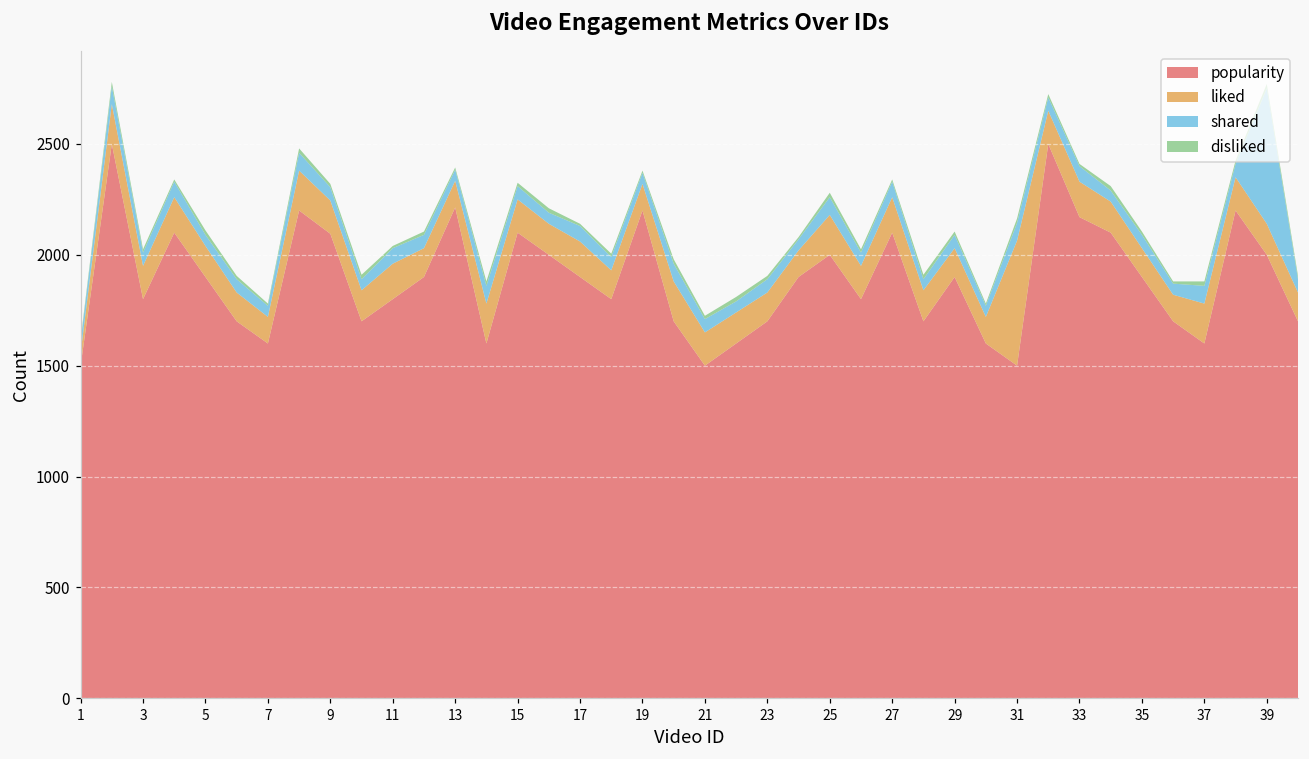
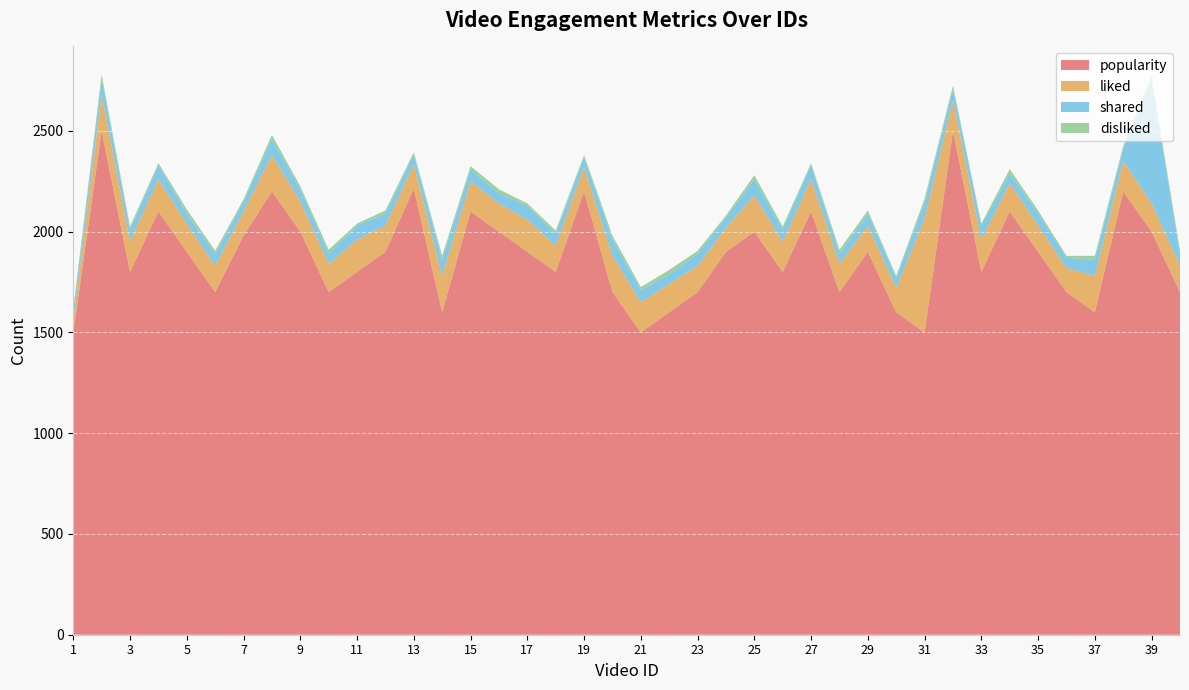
popularity, 7: 1600 -> 1980
popularity, 9: 2100 -> 2000
popularity, 33: 2170 -> 1800
